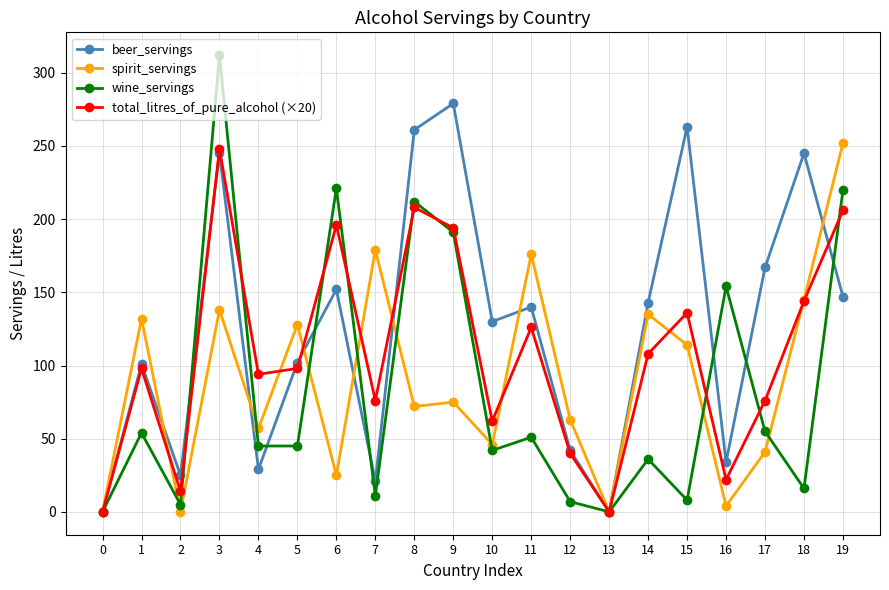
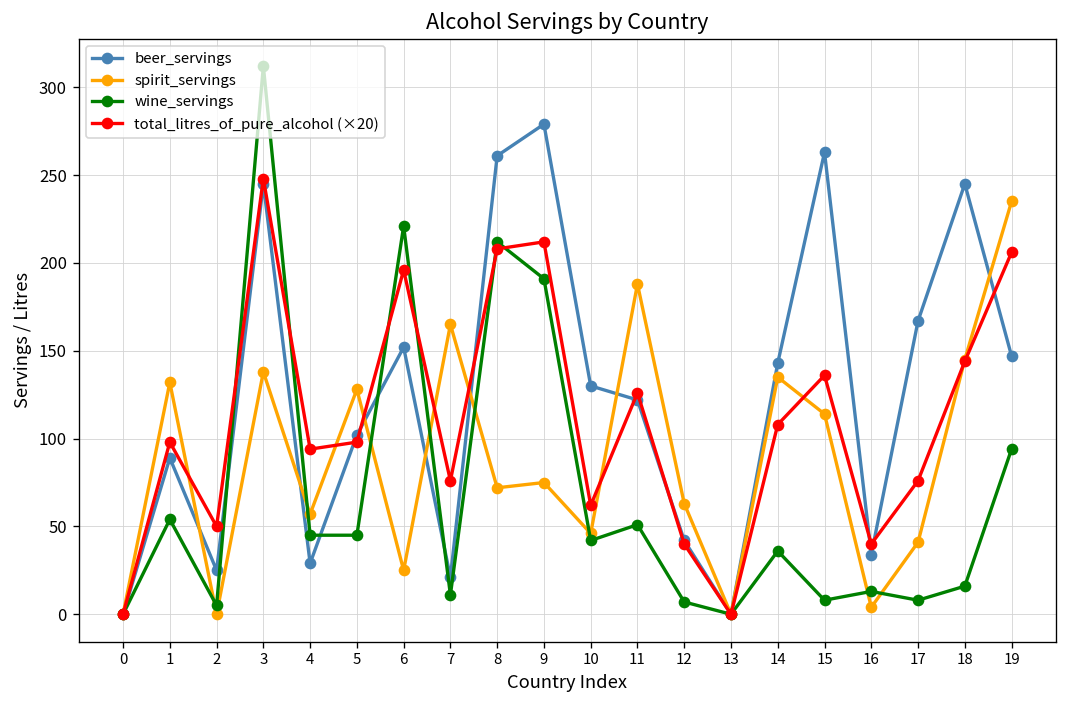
beer_servings, 1: 101 -> 89
total_litres_of_pure_alcohol (×20), 2: 14 -> 50
spirit_servings, 7: 179 -> 165
total_litres_of_pure_alcohol (×20), 9: 194 -> 212
beer_servings, 11: 140 -> 122
spirit_servings, 11: 176 -> 188
wine_servings, 16: 154 -> 13
total_litres_of_pure_alcohol (×20), 16: 22 -> 40
wine_servings, 17: 55 -> 8
spirit_servings, 19: 252 -> 235
wine_servings, 19: 220 -> 94
